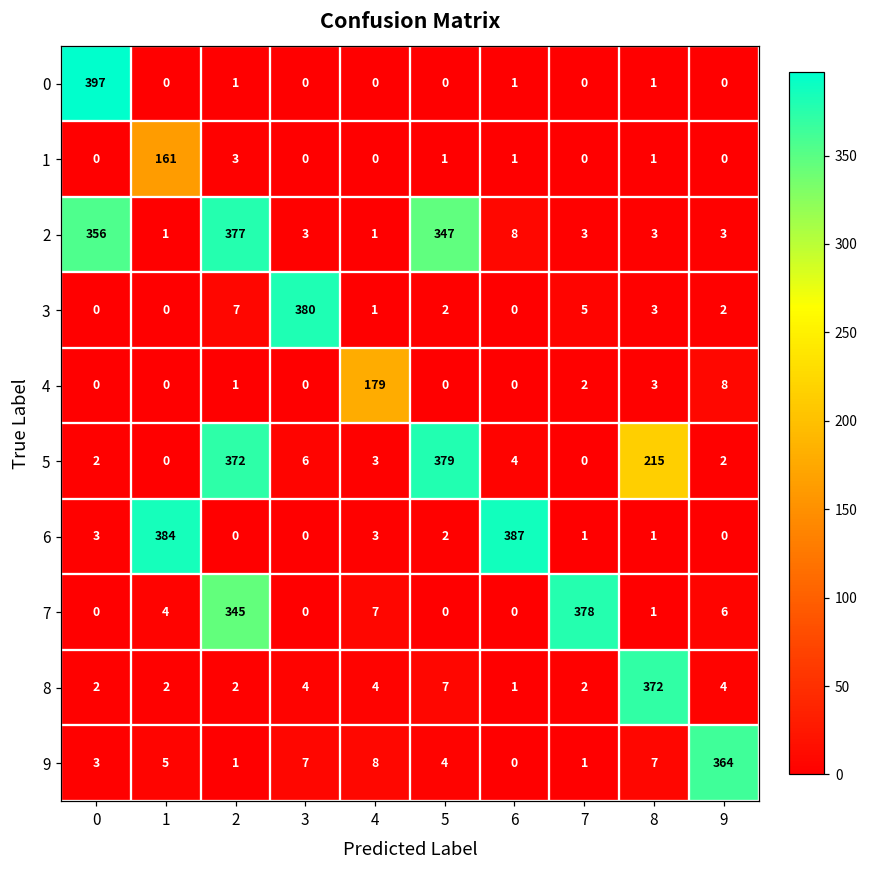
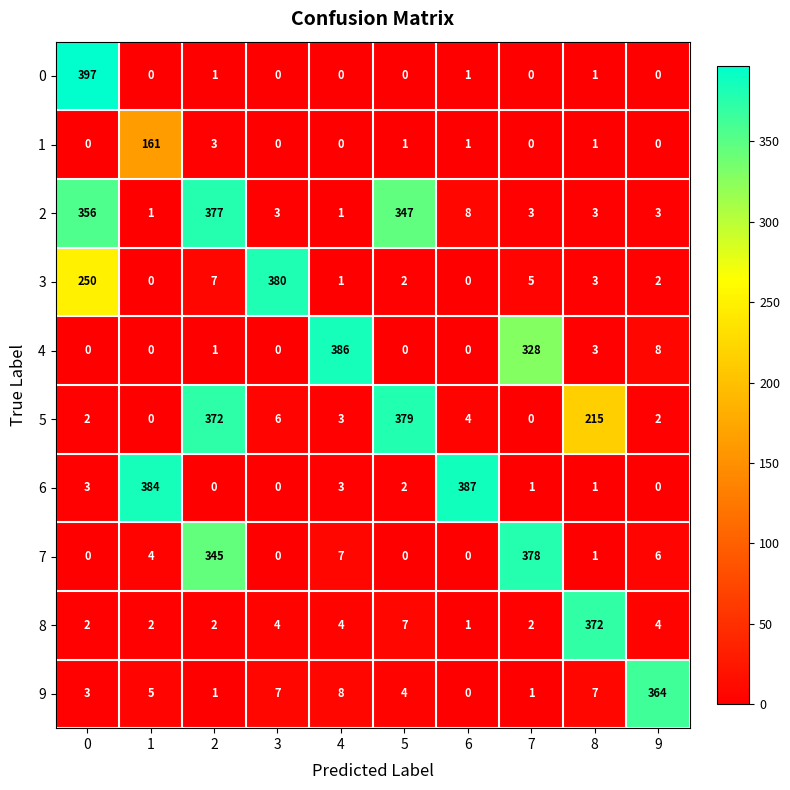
3, 0: 0 -> 250
4, 4: 179 -> 386
4, 7: 2 -> 328
